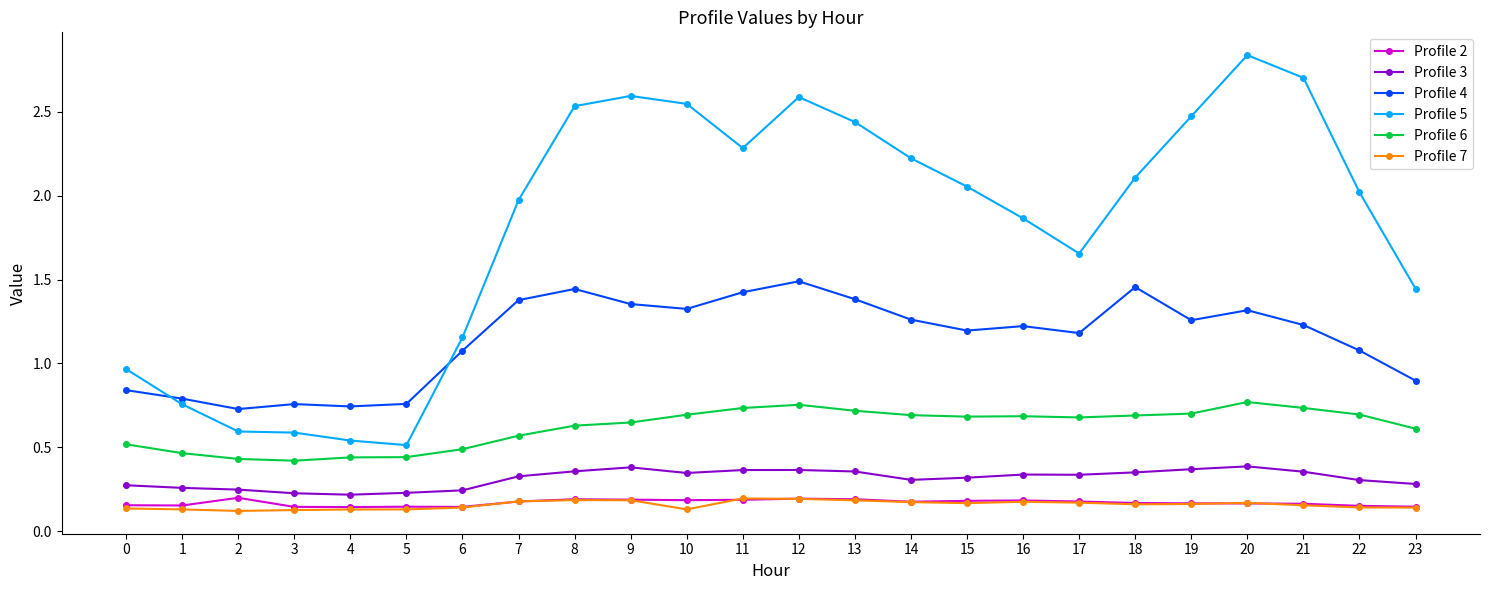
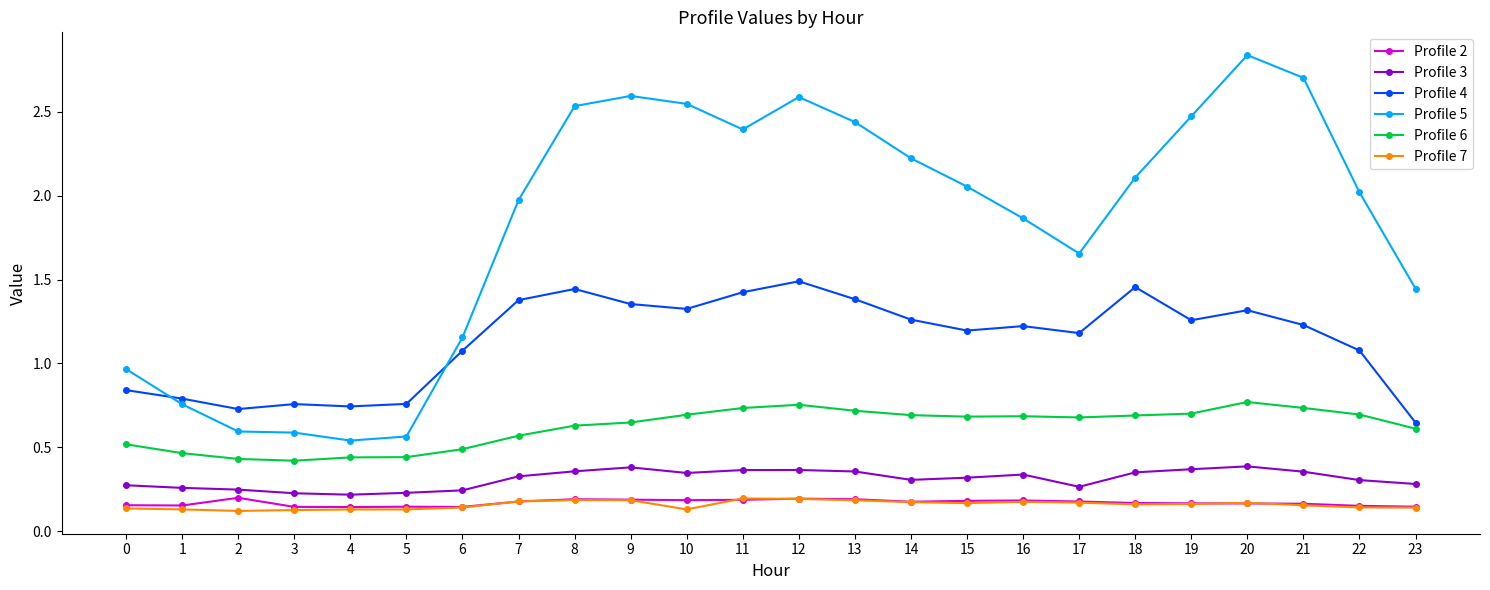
Profile 5, 5: 0.51 -> 0.56
Profile 5, 11: 2.28 -> 2.39
Profile 3, 17: 0.34 -> 0.26
Profile 4, 23: 0.90 -> 0.65
